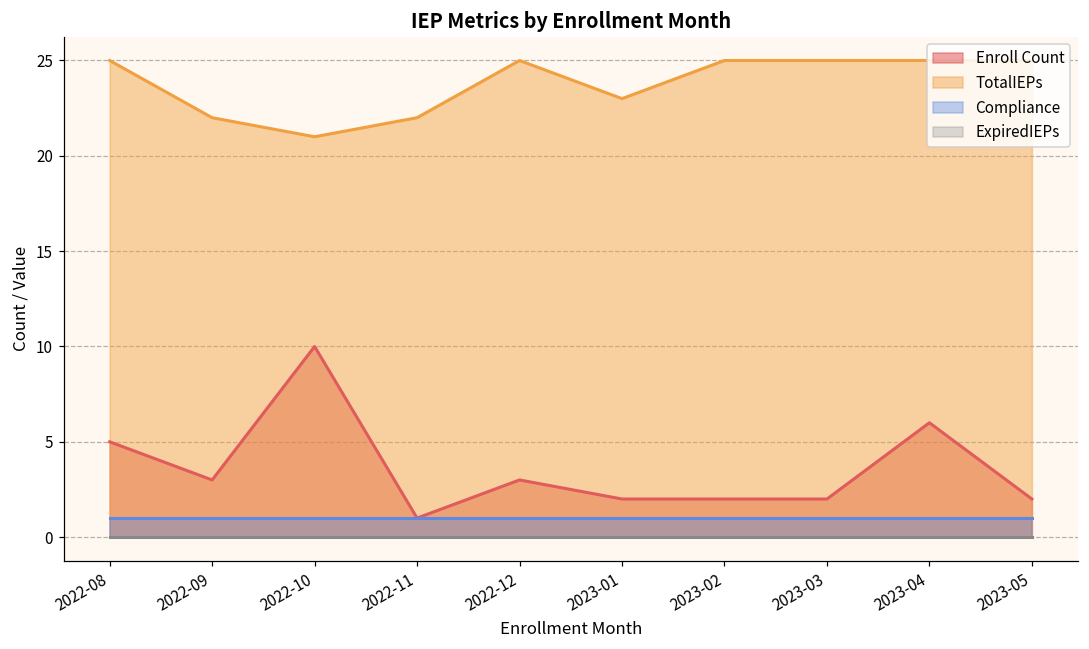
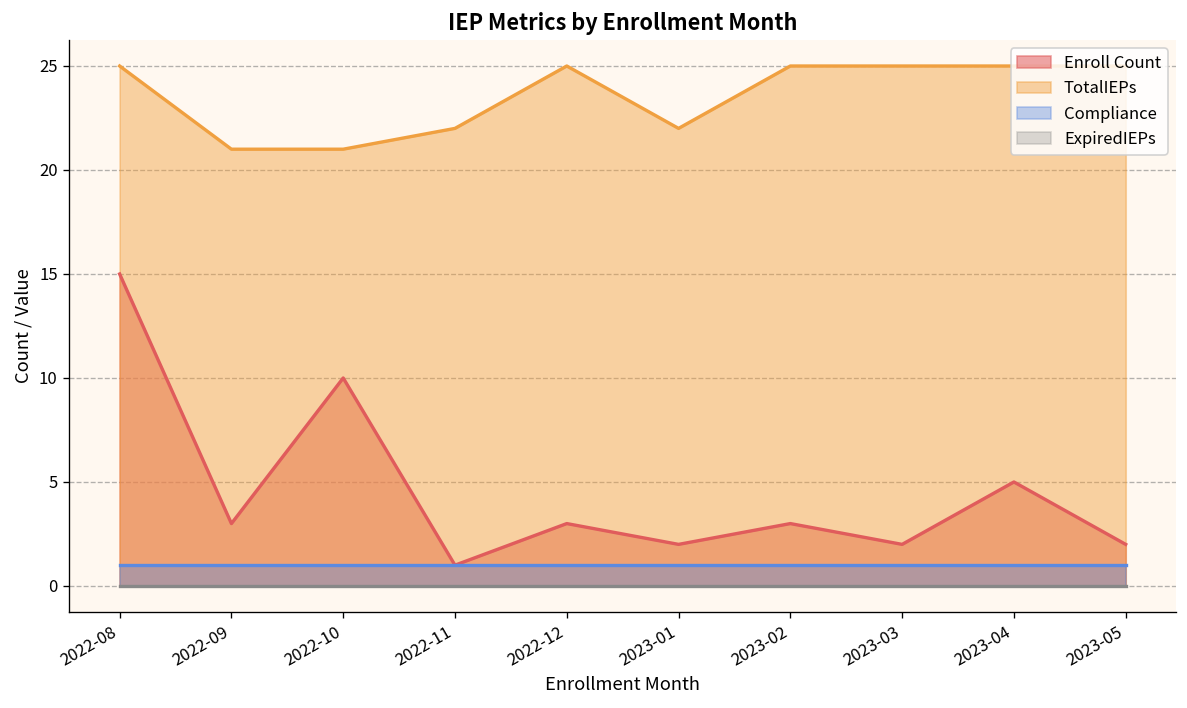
Enroll Count, 2022-08: 5 -> 15
TotalIEPs, 2022-09: 22 -> 21
TotalIEPs, 2023-01: 23 -> 22
Enroll Count, 2023-02: 2 -> 3
Enroll Count, 2023-04: 6 -> 5
